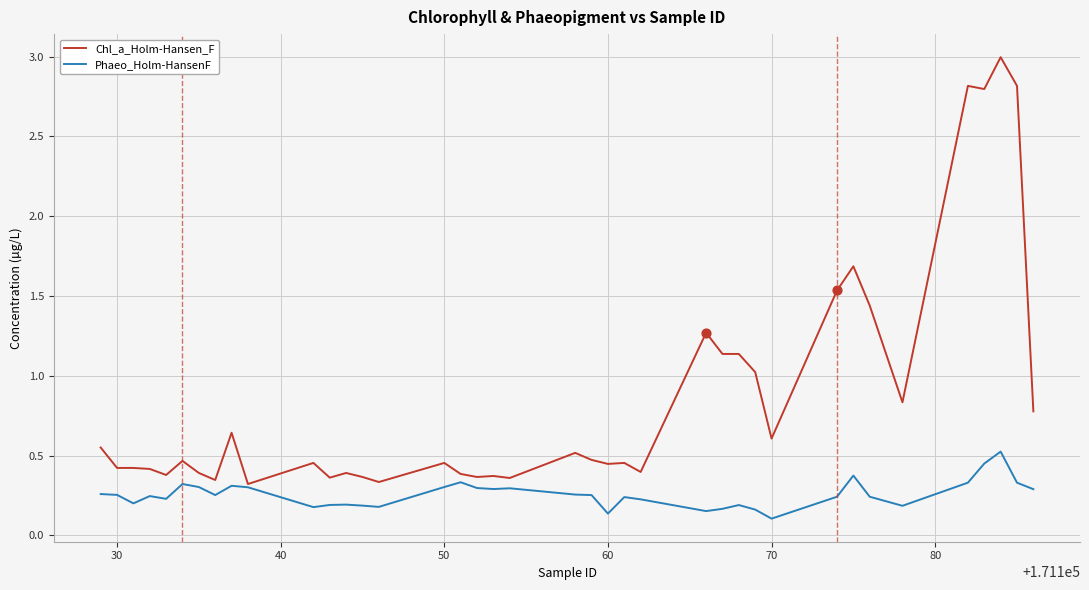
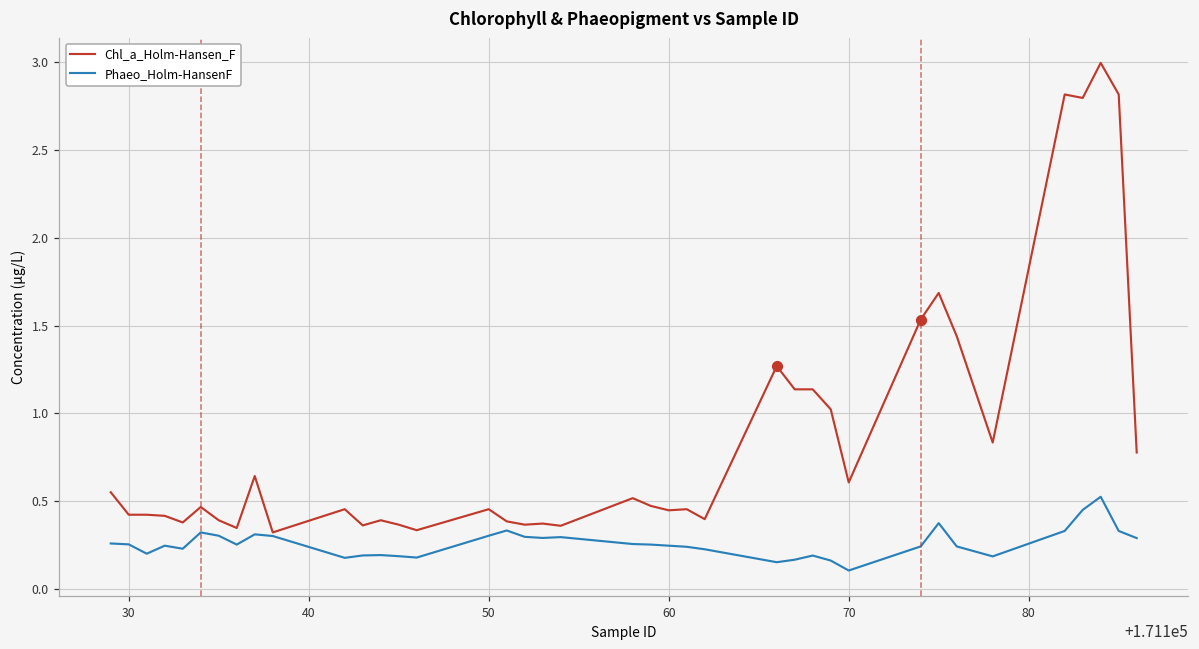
Phaeo_Holm-HansenF, 60: 0.14 -> 0.25
